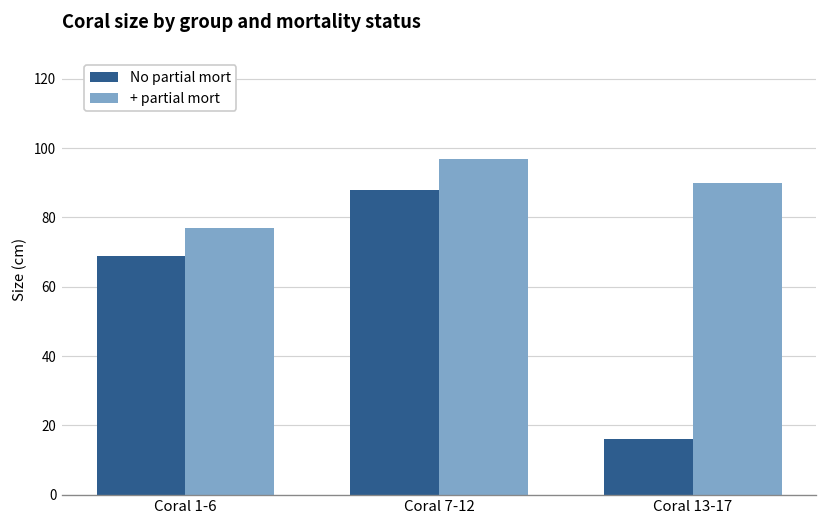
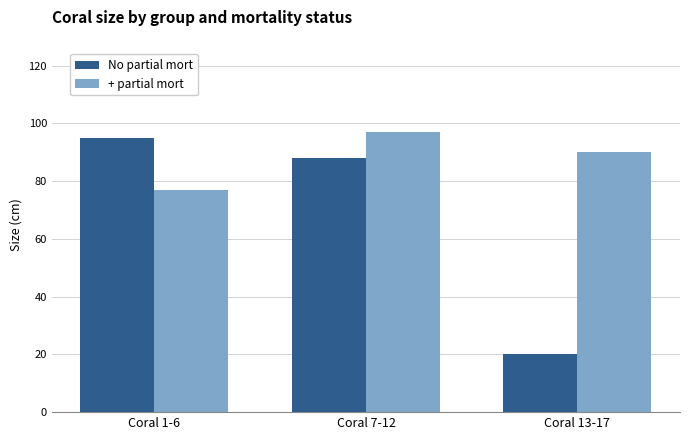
No partial mort, Coral 1-6: 69 -> 95
No partial mort, Coral 13-17: 16 -> 20
